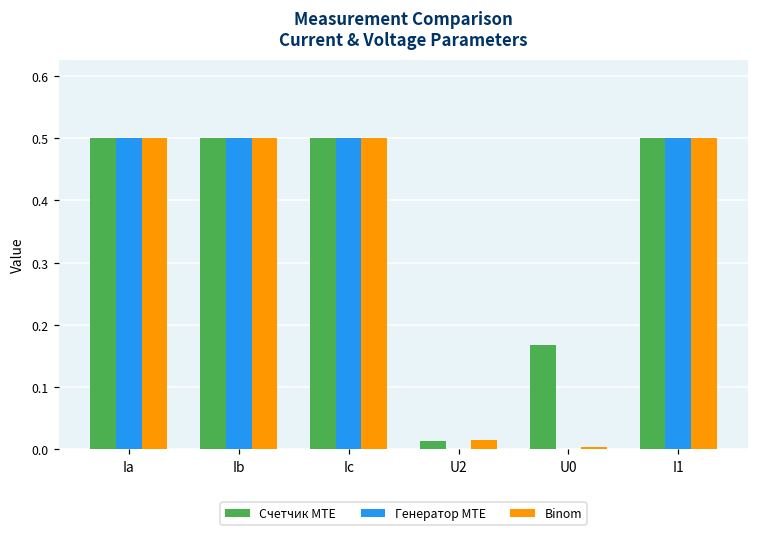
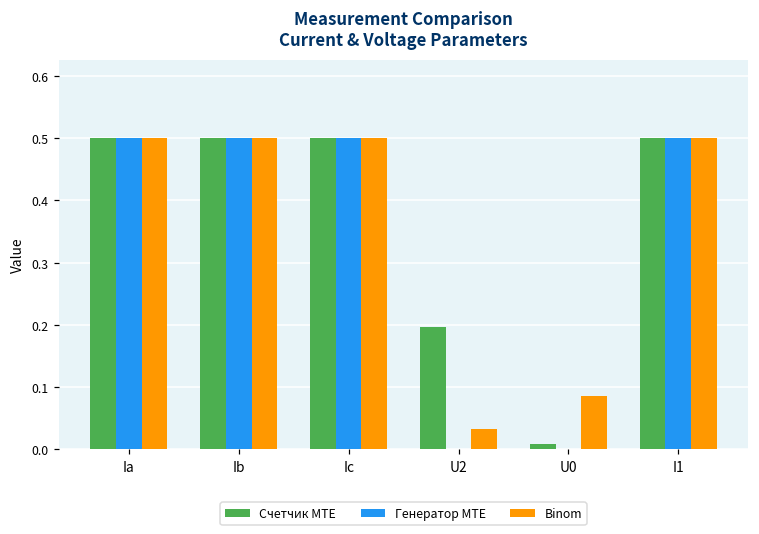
Счетчик MTE, U2: 0.01 -> 0.20
Binom, U2: 0.01 -> 0.03
Счетчик MTE, U0: 0.17 -> 0.01
Binom, U0: 0.00 -> 0.09
